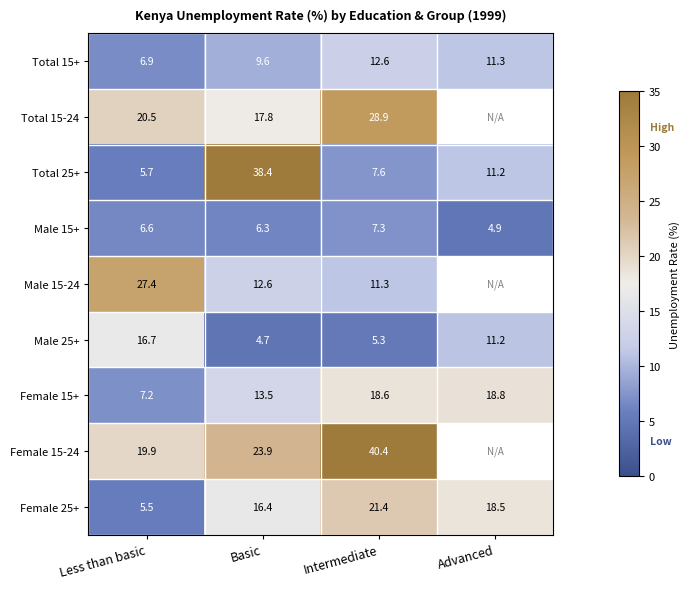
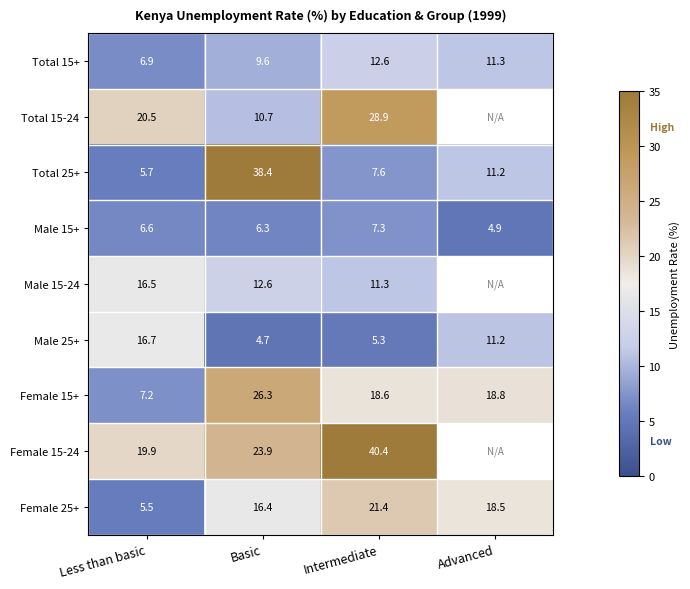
Total 15-24, Basic: 17.8 -> 10.7
Male 15-24, Less than basic: 27.4 -> 16.5
Female 15+, Basic: 13.5 -> 26.3
